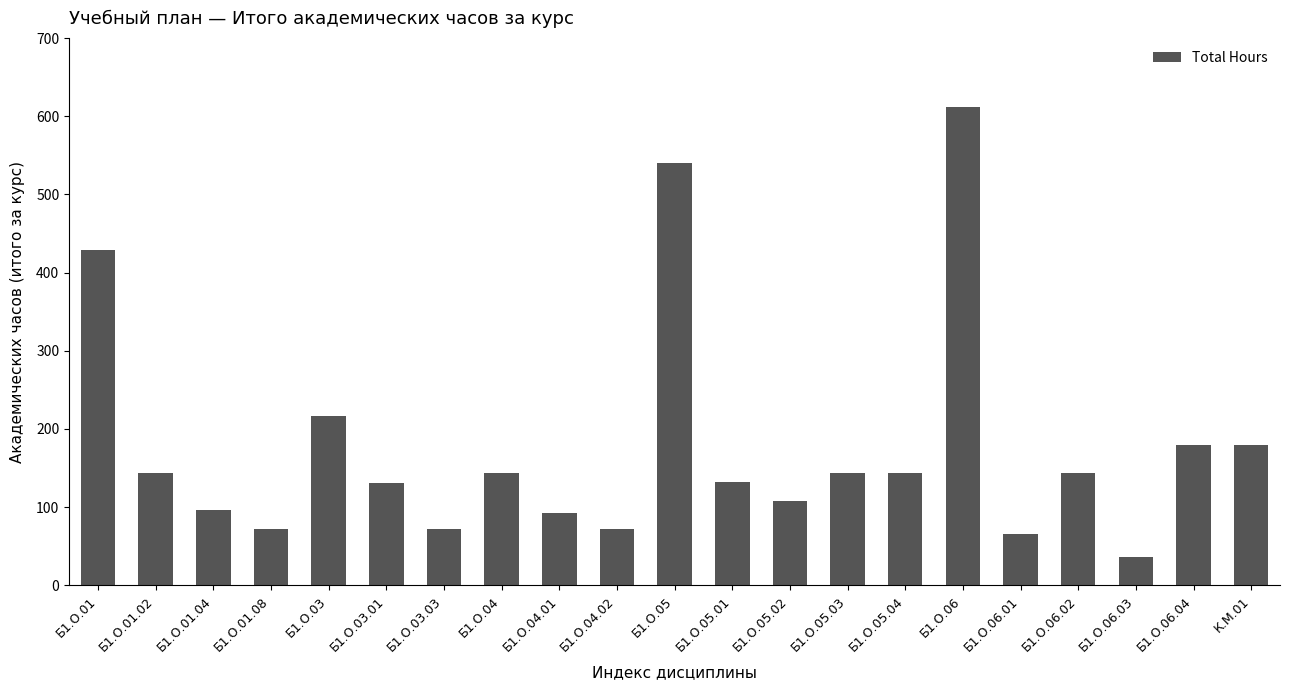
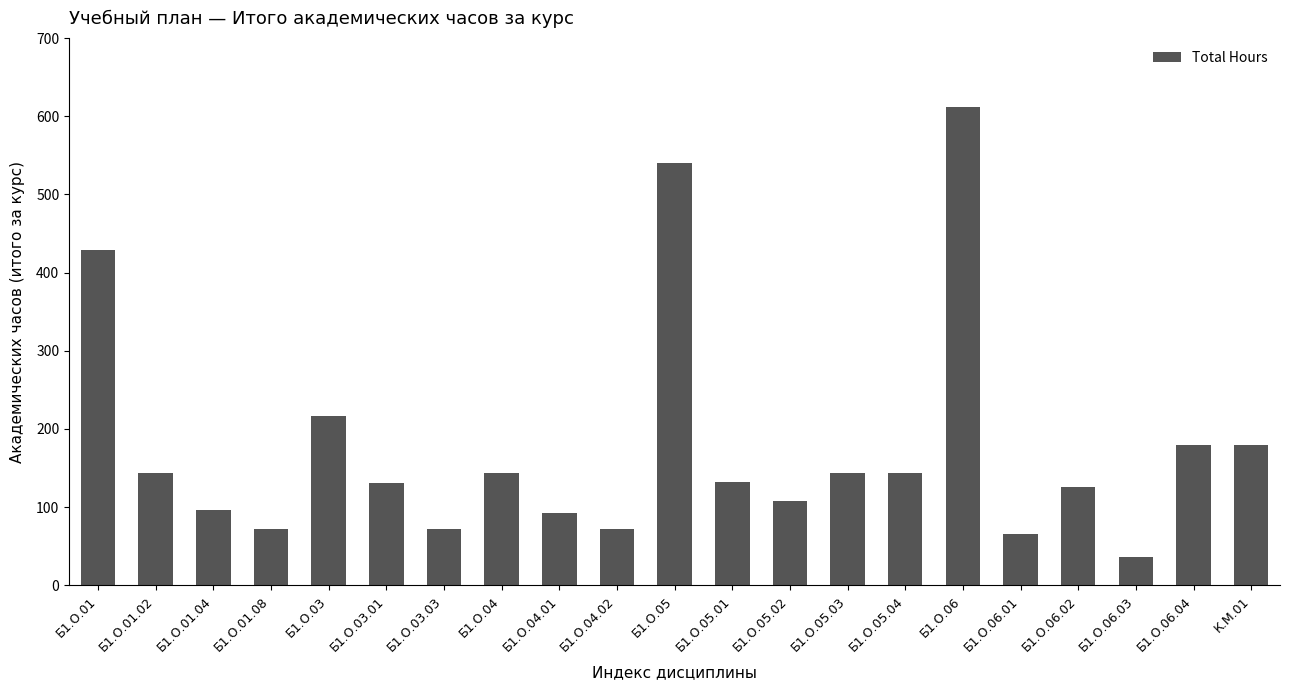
Б1.О.06.02: 140 -> 130
